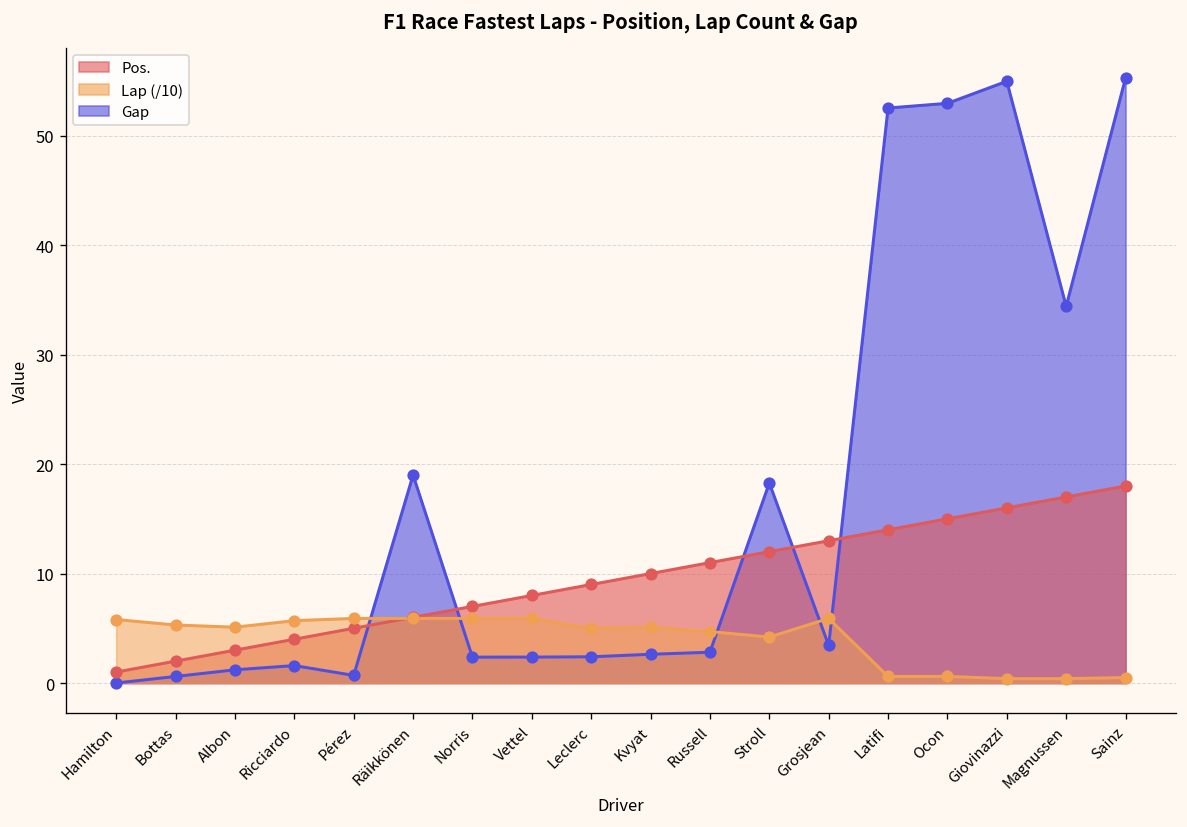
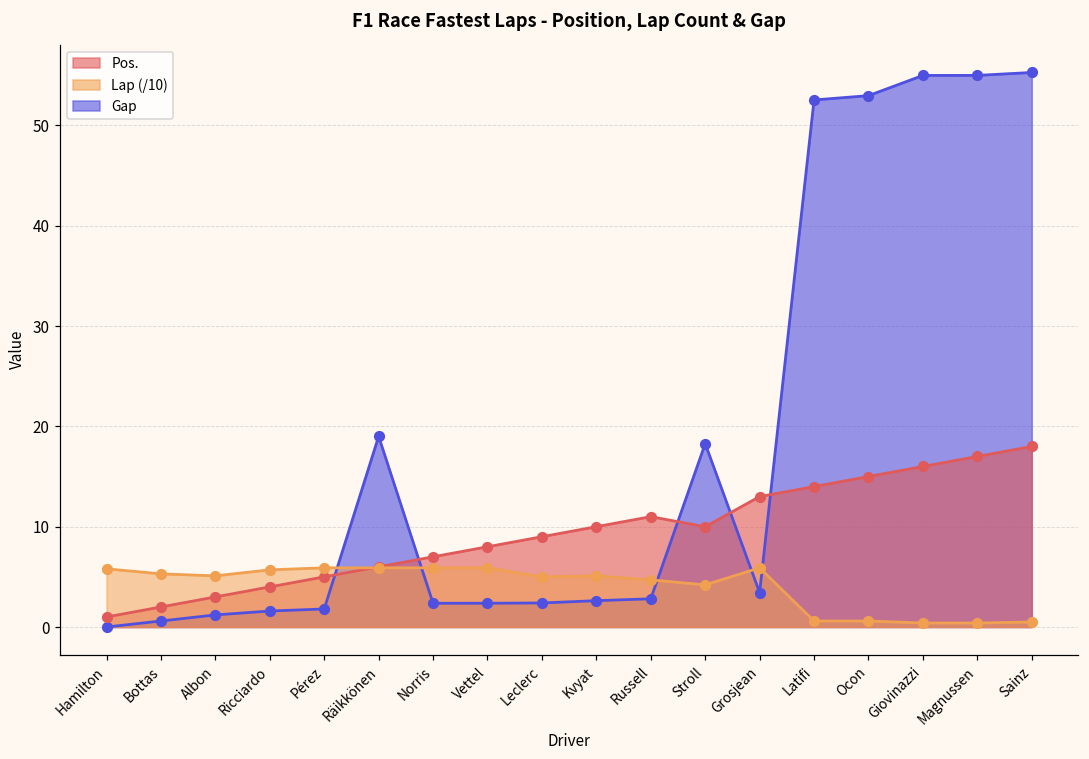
Gap, Pérez: 1 -> 2
Pos., Stroll: 12 -> 10
Gap, Magnussen: 34 -> 55
